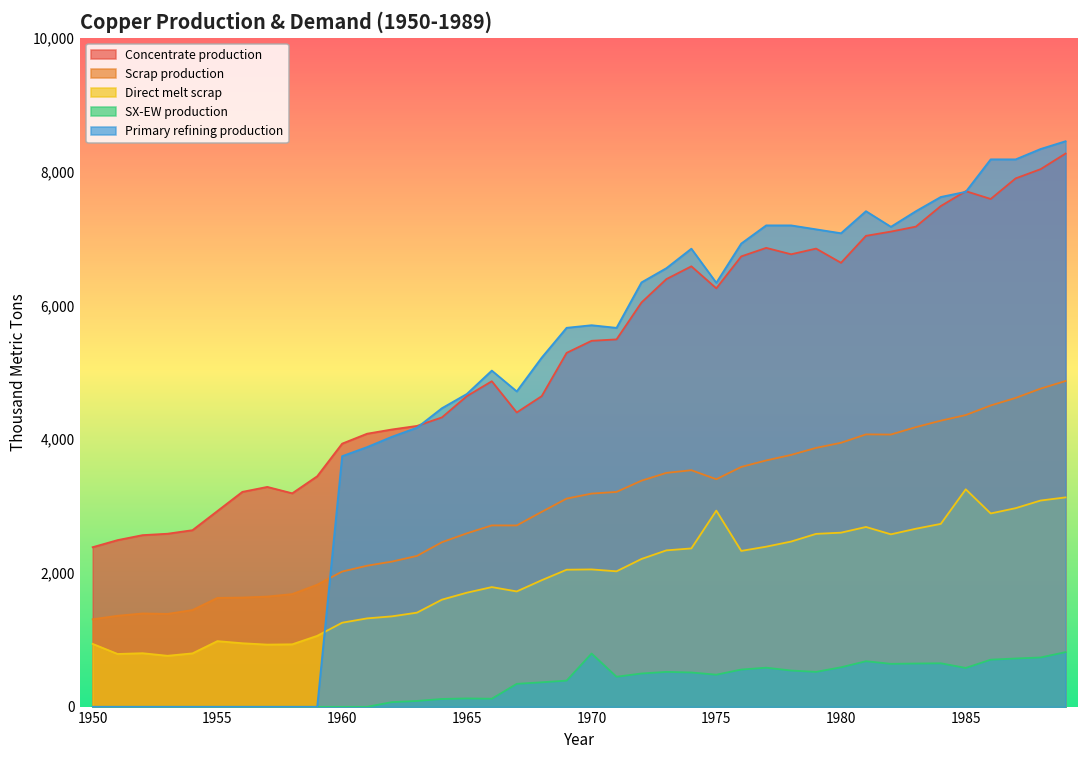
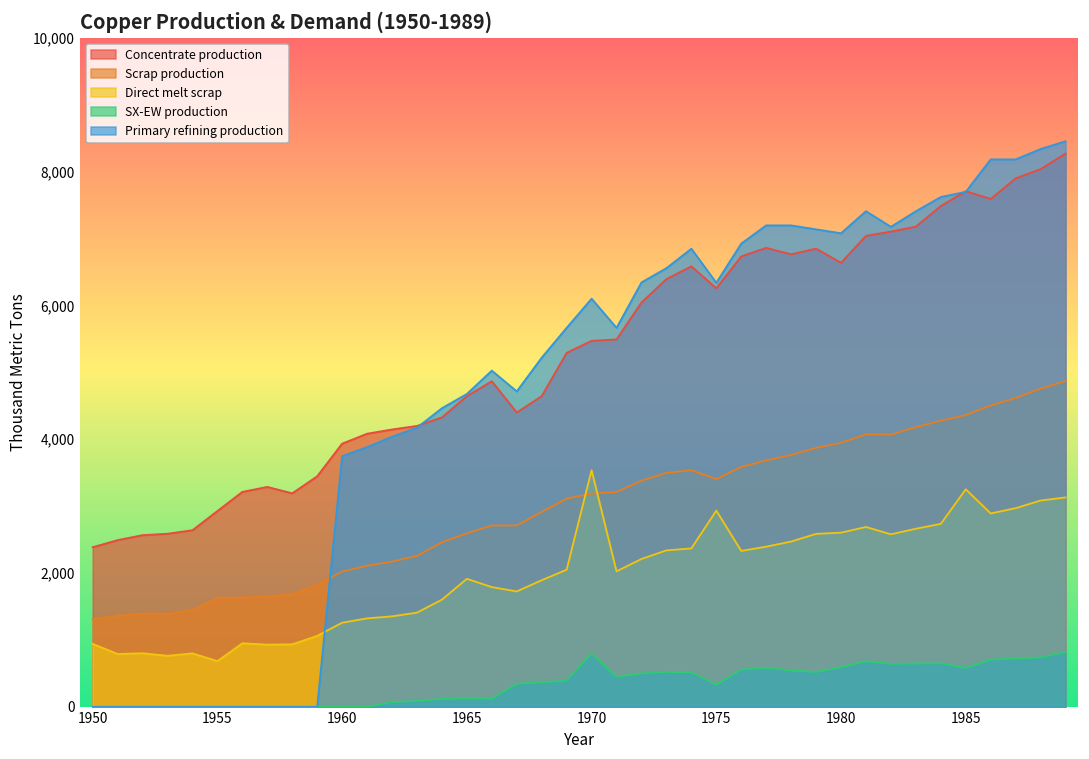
Direct melt scrap, 1955: 1,000 -> 700
Direct melt scrap, 1965: 1,700 -> 1,900
Direct melt scrap, 1970: 2,100 -> 3,500
Primary refining production, 1970: 5,700 -> 6,100
SX-EW production, 1975: 500 -> 300
